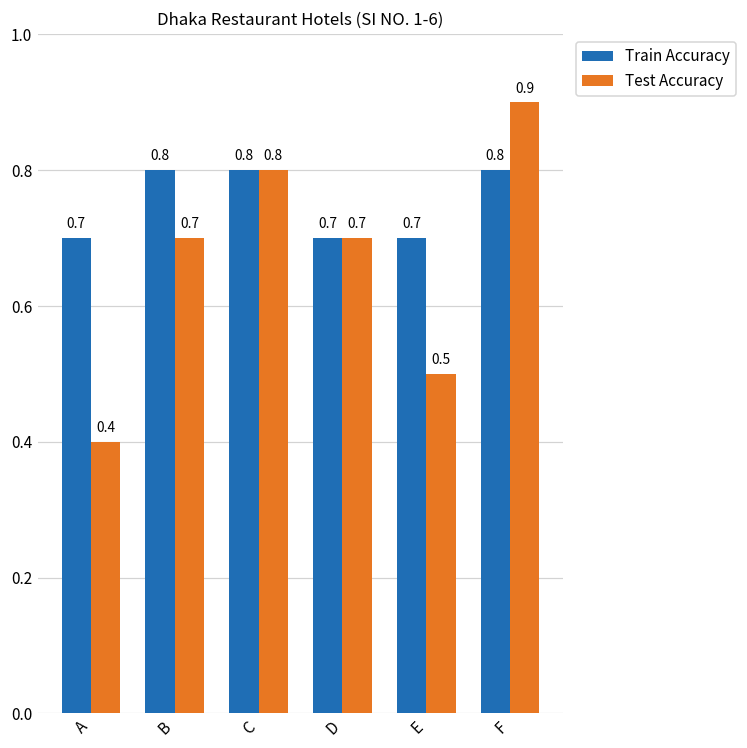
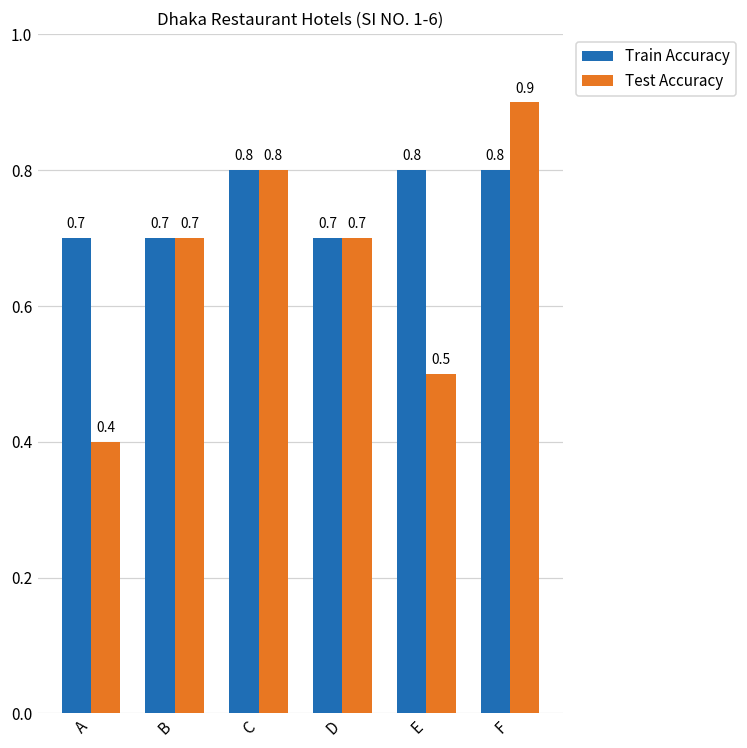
Train Accuracy, B: 0.8 -> 0.7
Train Accuracy, E: 0.7 -> 0.8
